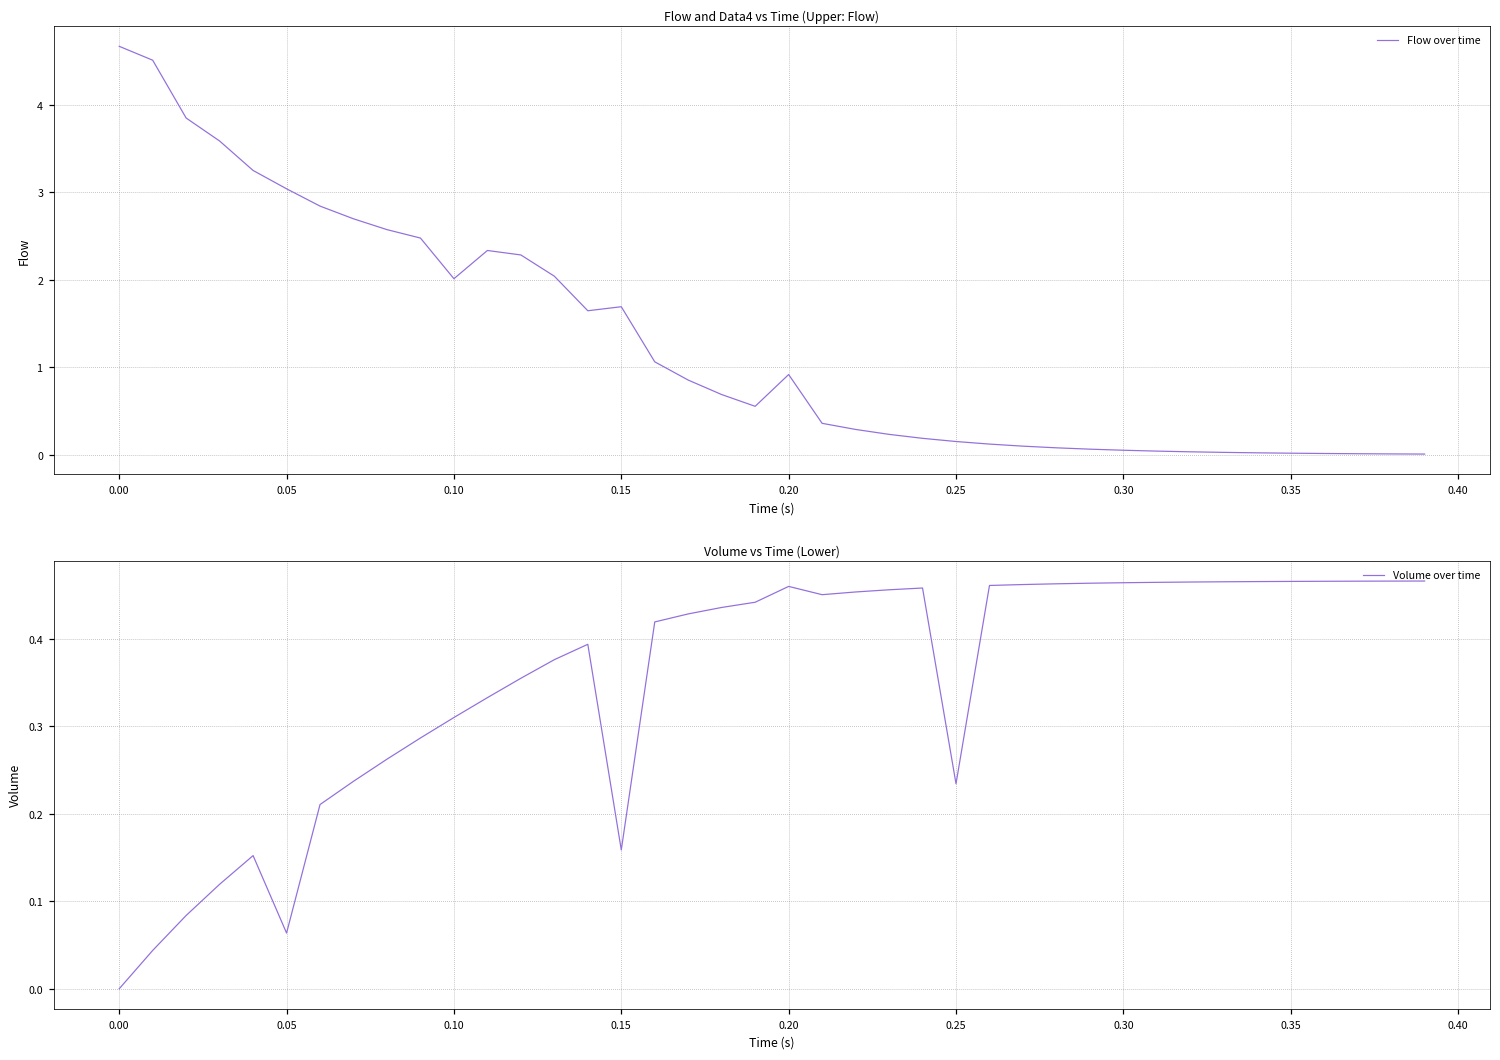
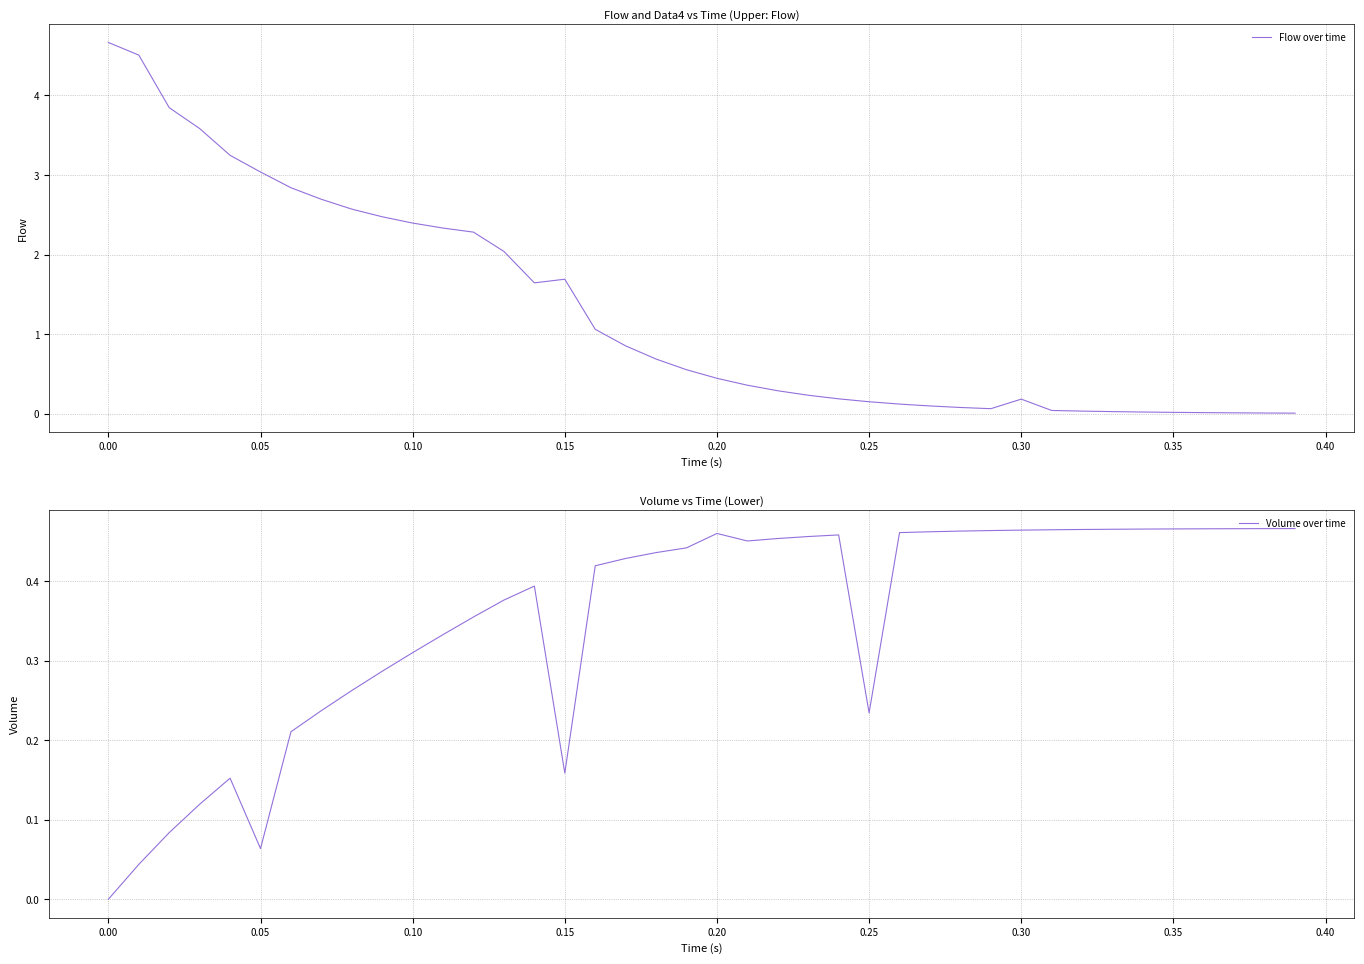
Flow and Data4 vs Time (Upper: Flow), 0.10: 2.0 -> 2.4
Flow and Data4 vs Time (Upper: Flow), 0.20: 0.9 -> 0.4
Flow and Data4 vs Time (Upper: Flow), 0.30: 0.1 -> 0.2
